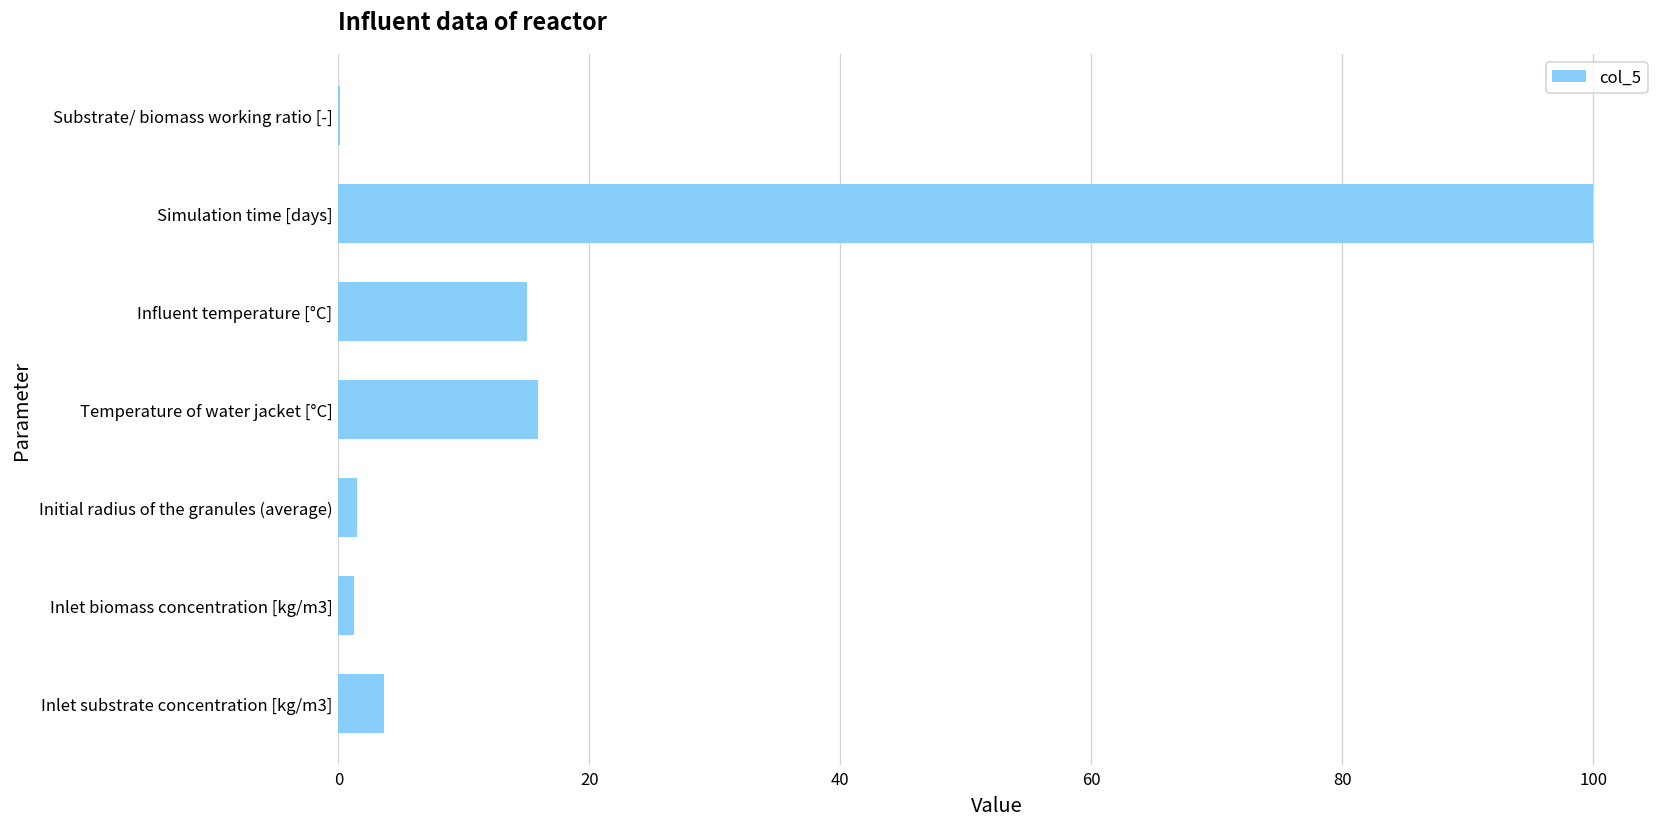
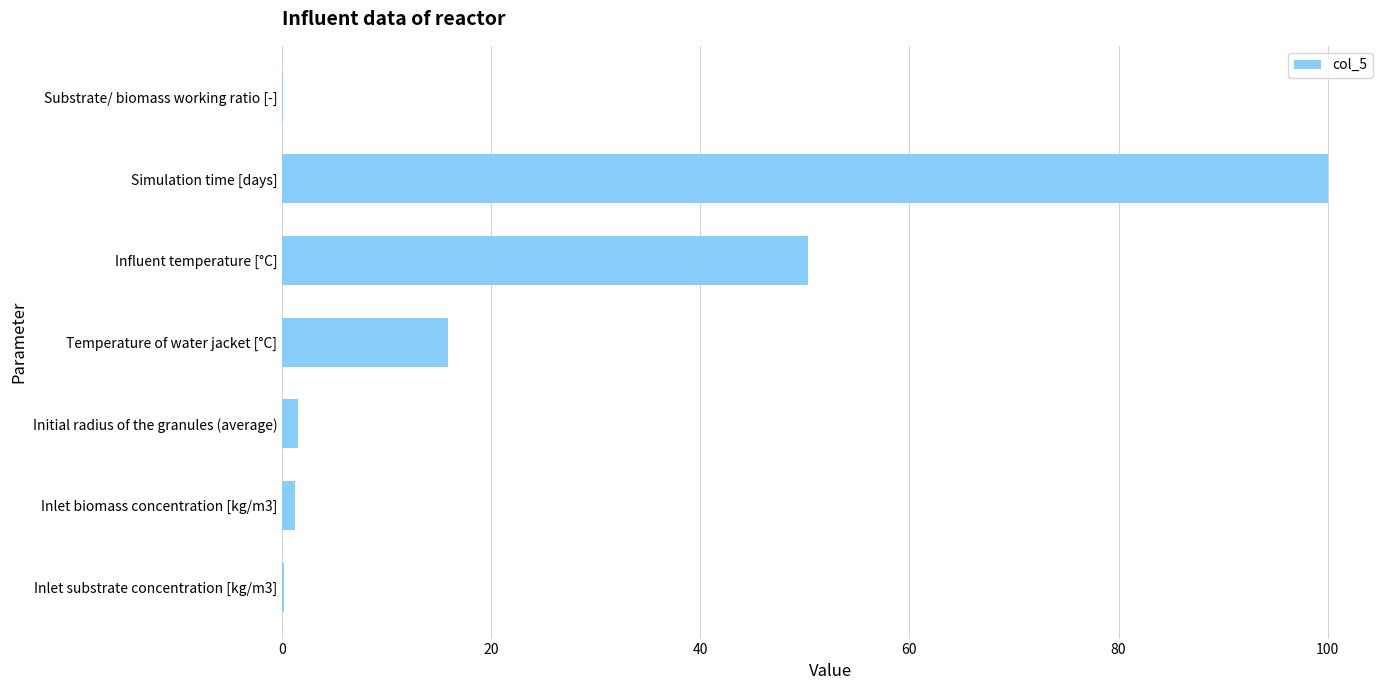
Influent temperature [°C]: 15.0 -> 50.3
Inlet substrate concentration [kg/m3]: 3.6 -> 0.2
